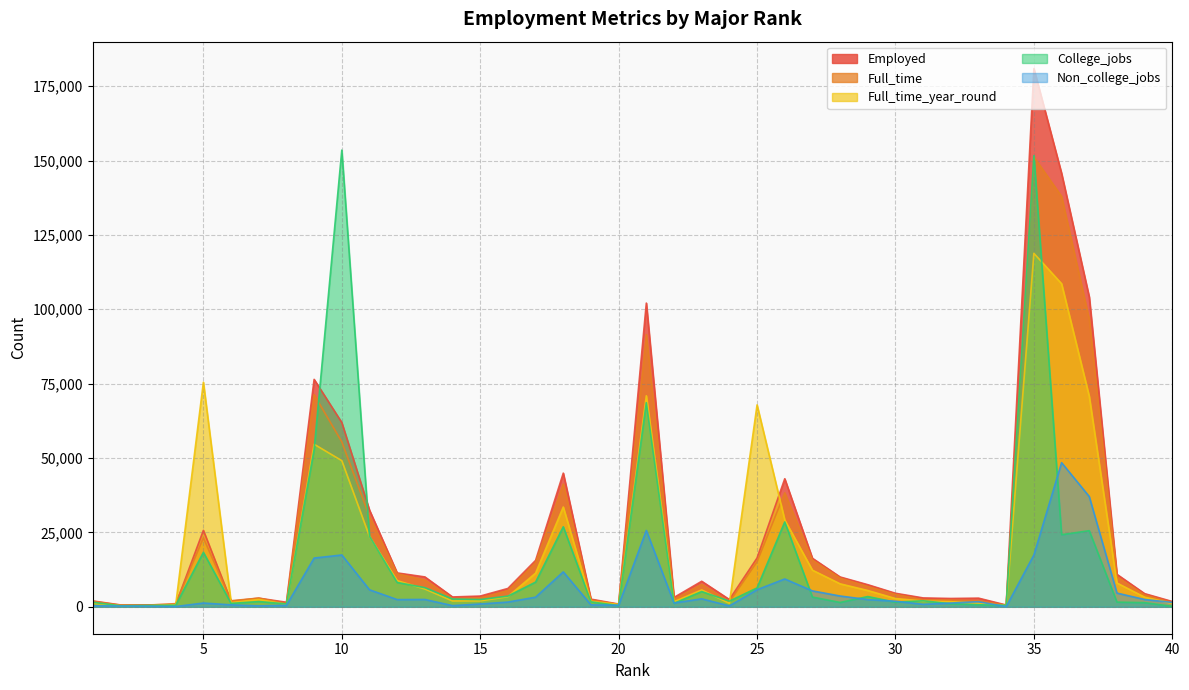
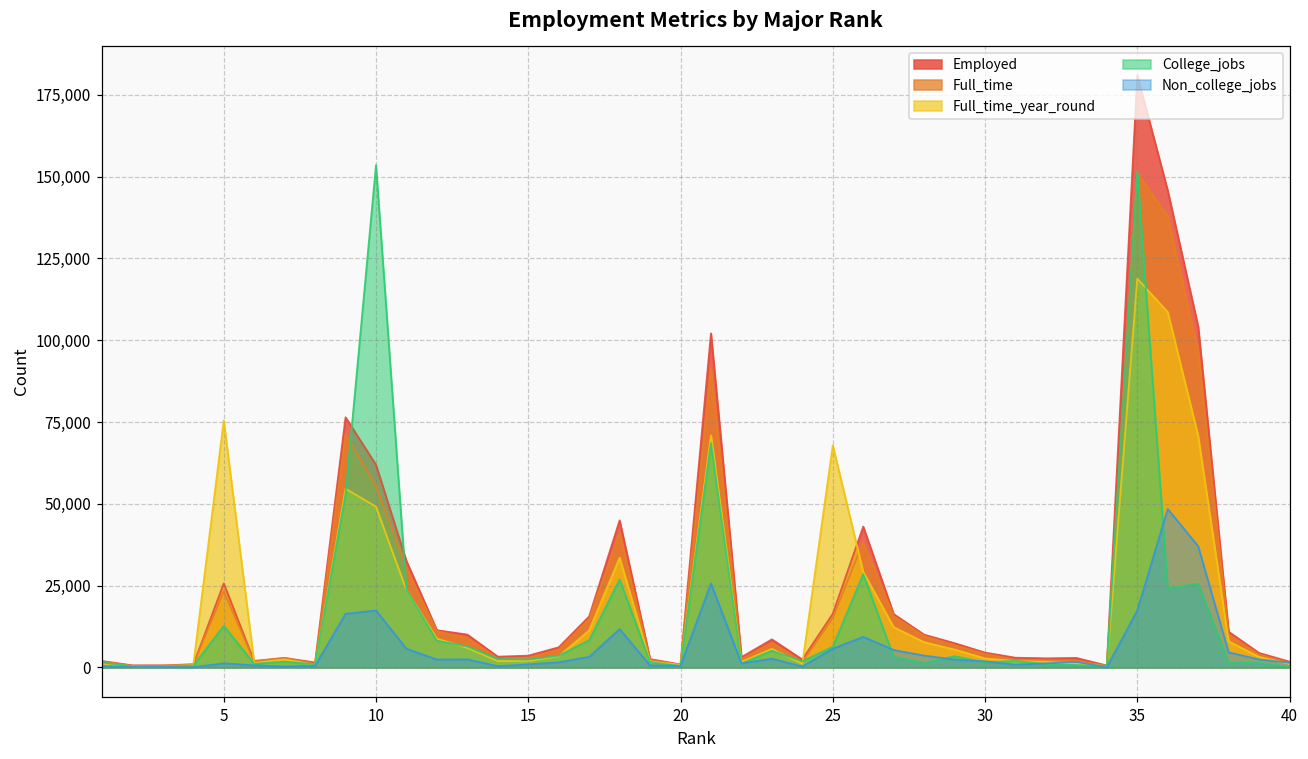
College_jobs, 5: 18,000 -> 13,000
